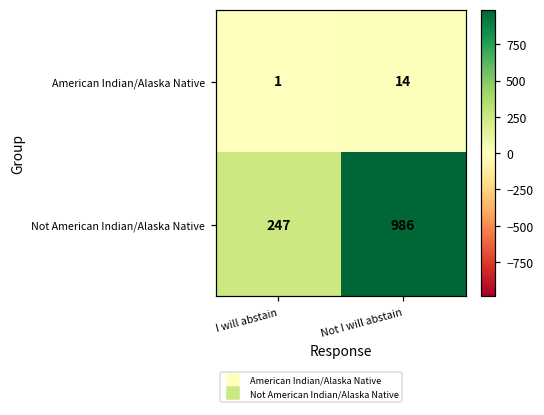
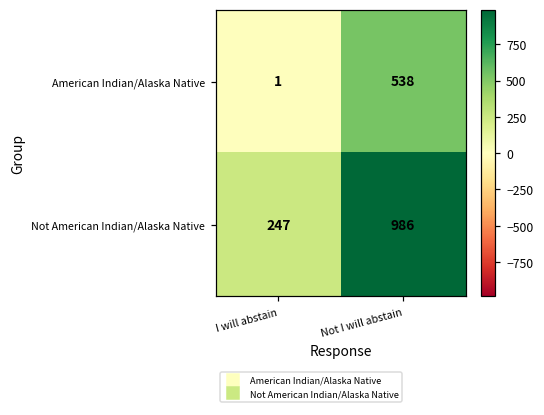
American Indian/Alaska Native, Not I will abstain: 14 -> 538
